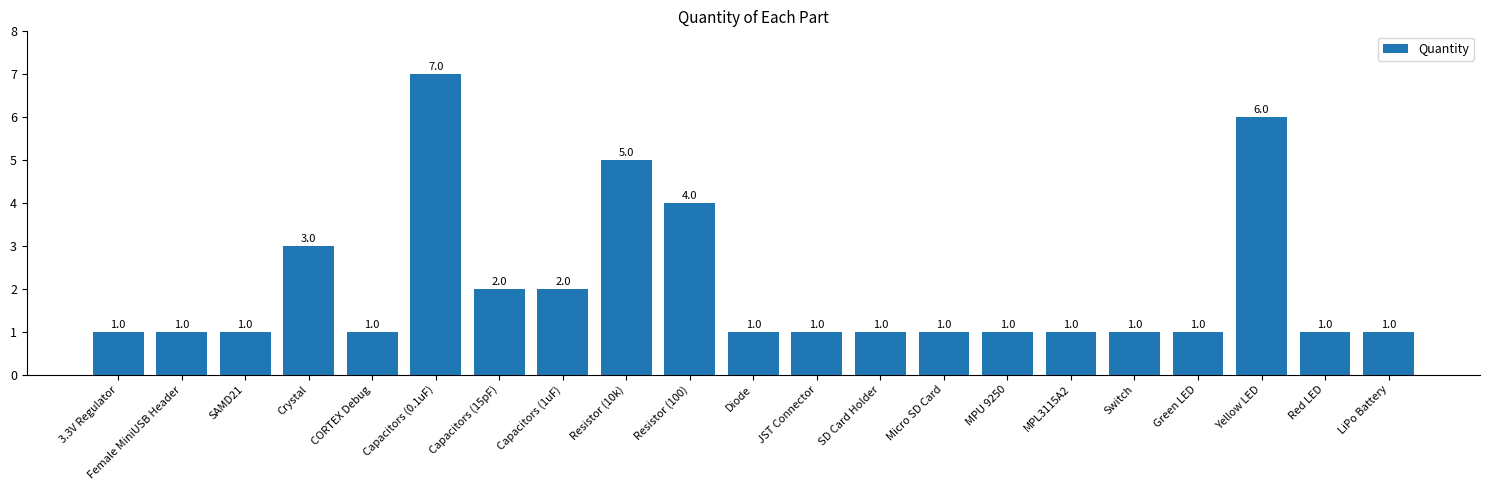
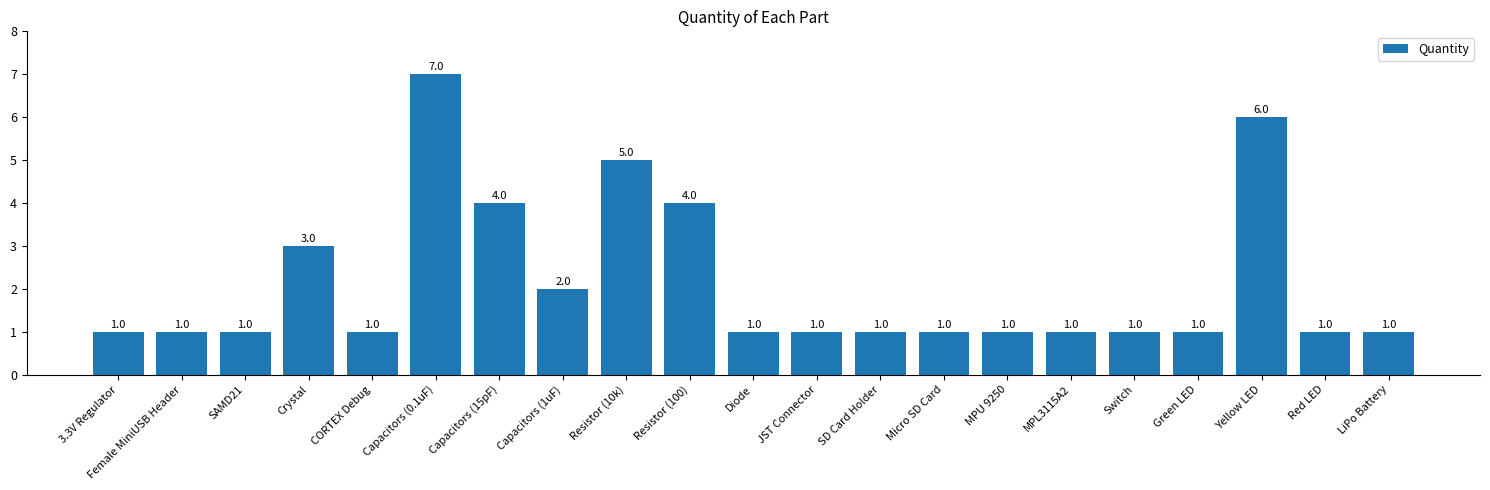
Capacitors (15pF): 2.0 -> 4.0
